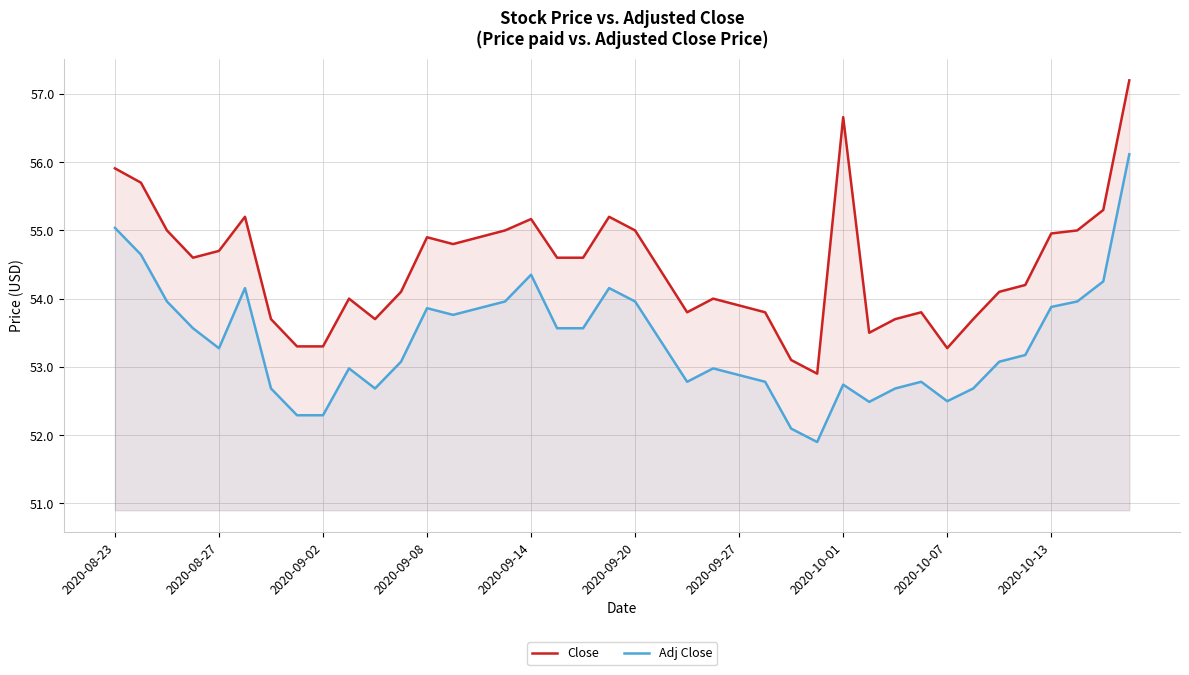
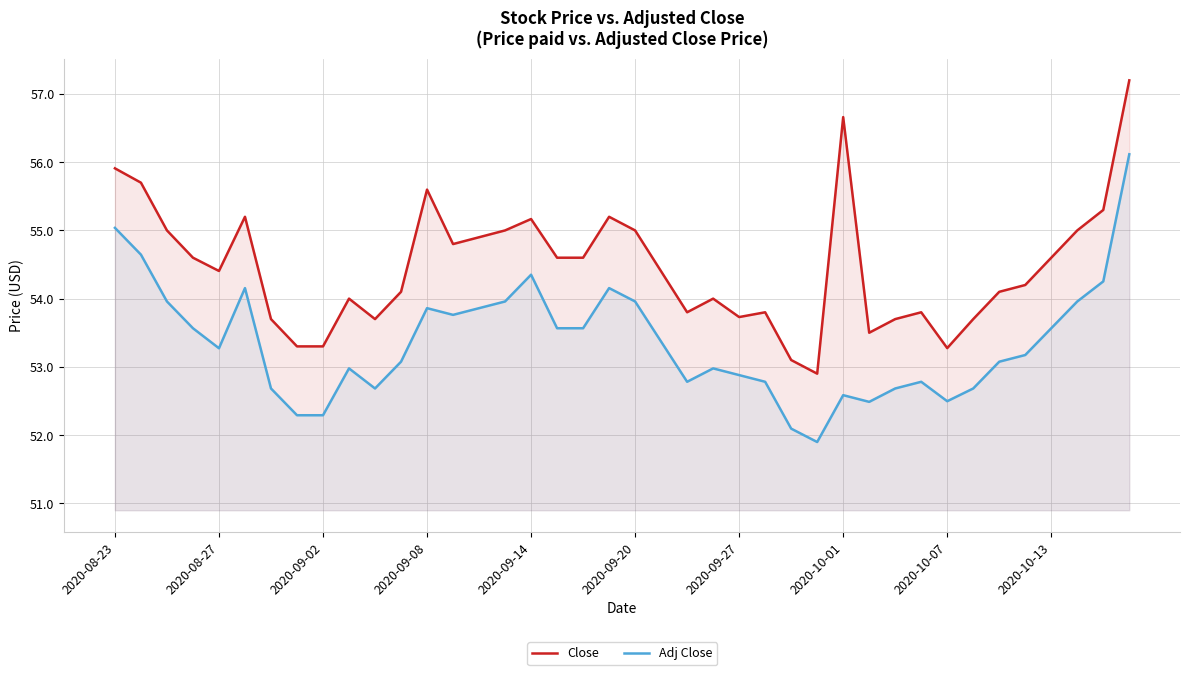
Close, 2020-08-27: 54.7 -> 54.4
Close, 2020-09-08: 54.9 -> 55.6
Close, 2020-09-27: 53.9 -> 53.7
Adj Close, 2020-10-01: 52.7 -> 52.6
Close, 2020-10-13: 55.0 -> 54.6
Adj Close, 2020-10-13: 53.9 -> 53.6
